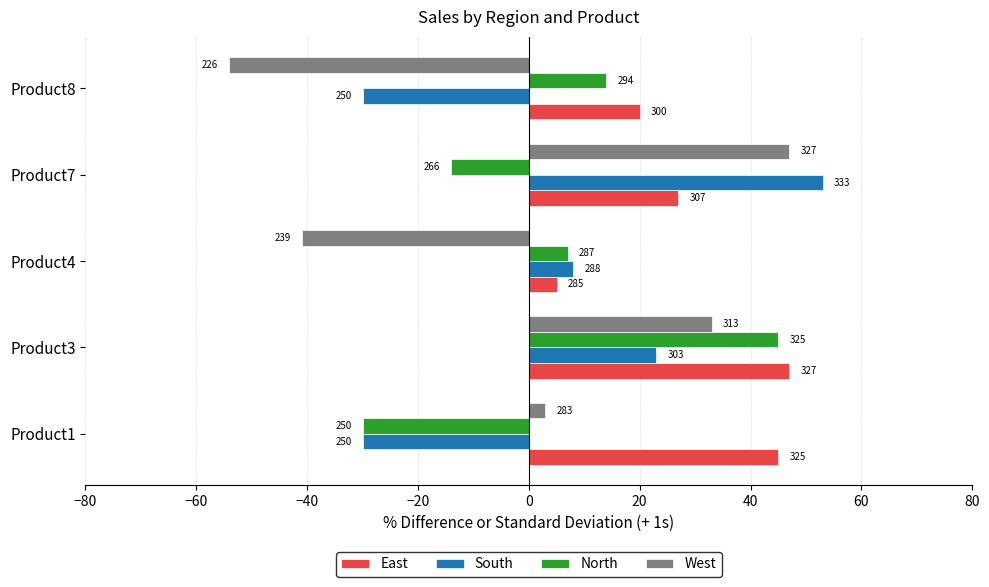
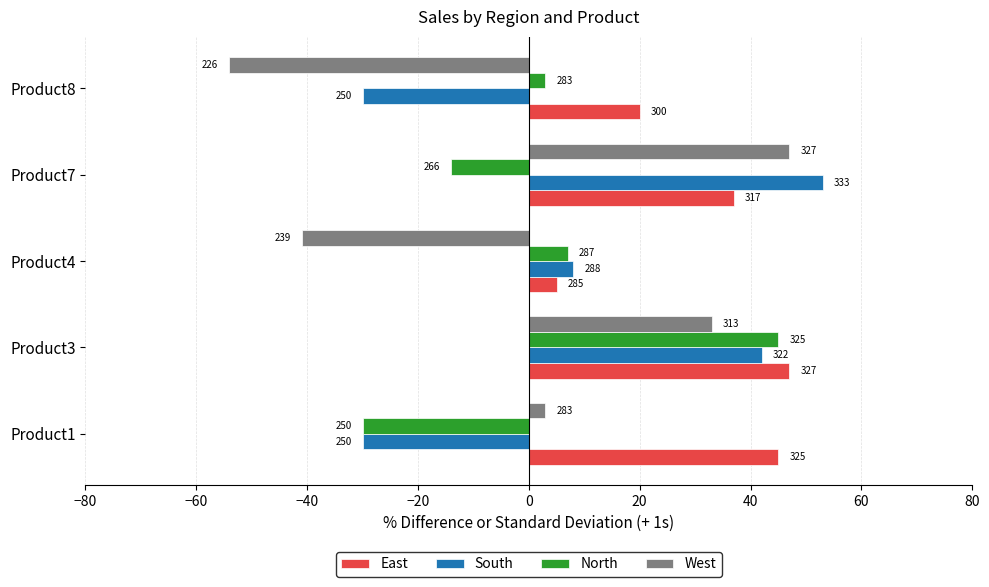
North, Product8: 294 -> 283
East, Product7: 307 -> 317
South, Product3: 303 -> 322
